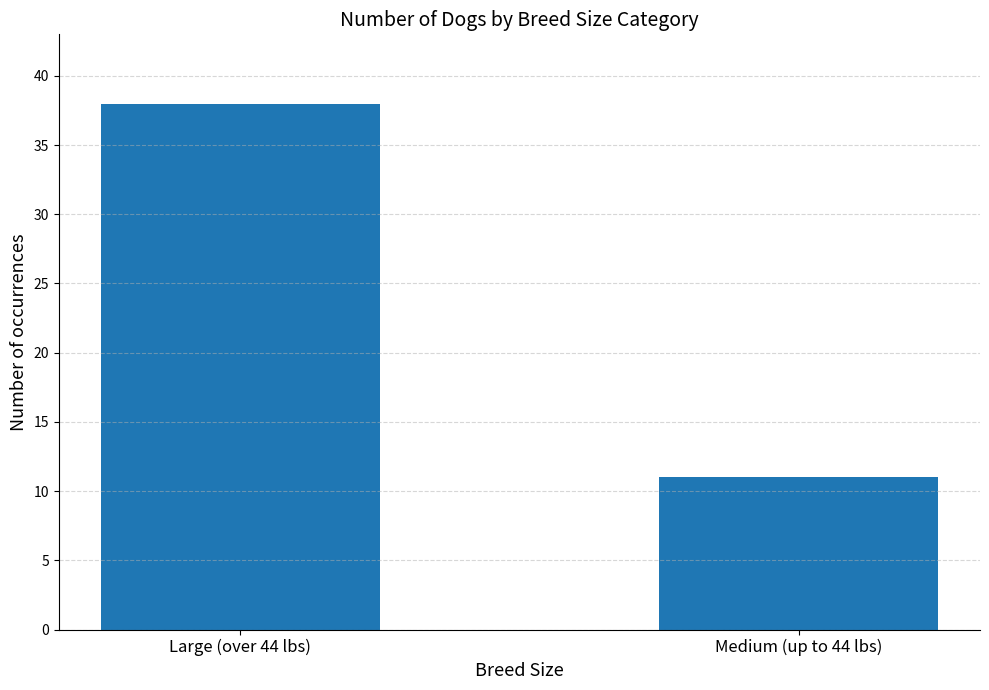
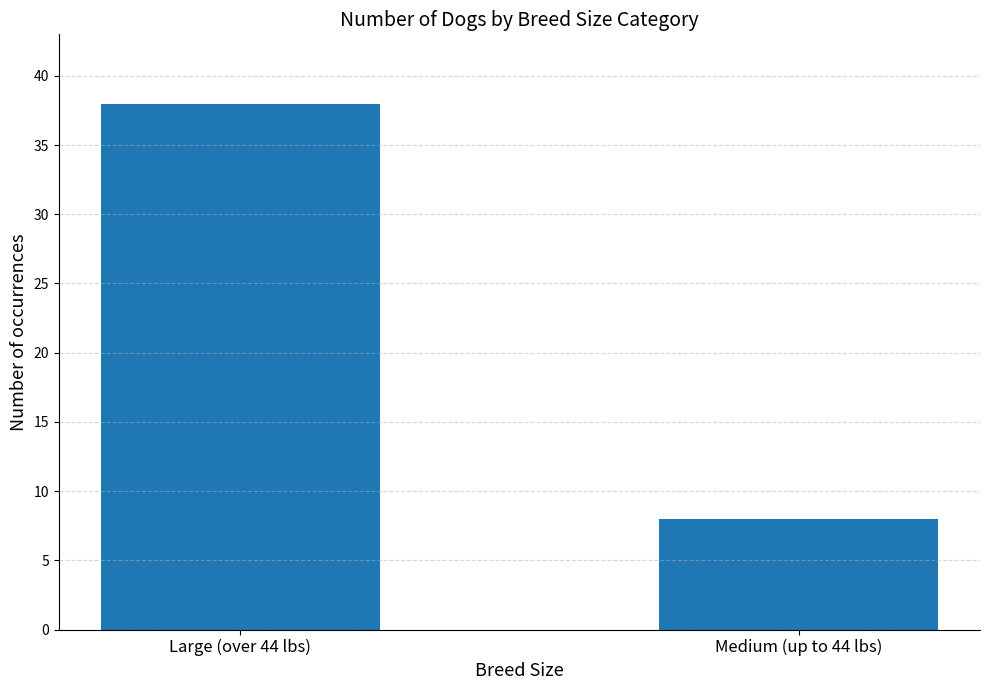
Medium (up to 44 lbs): 11 -> 8
